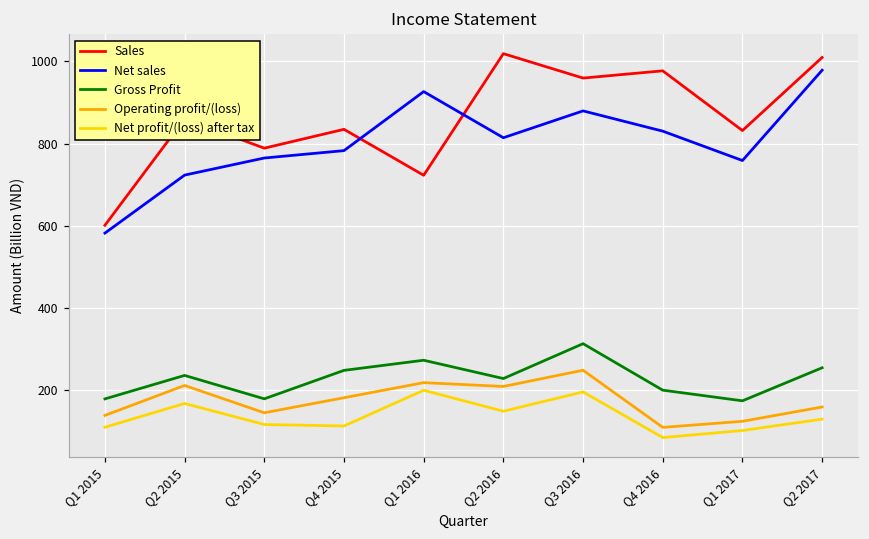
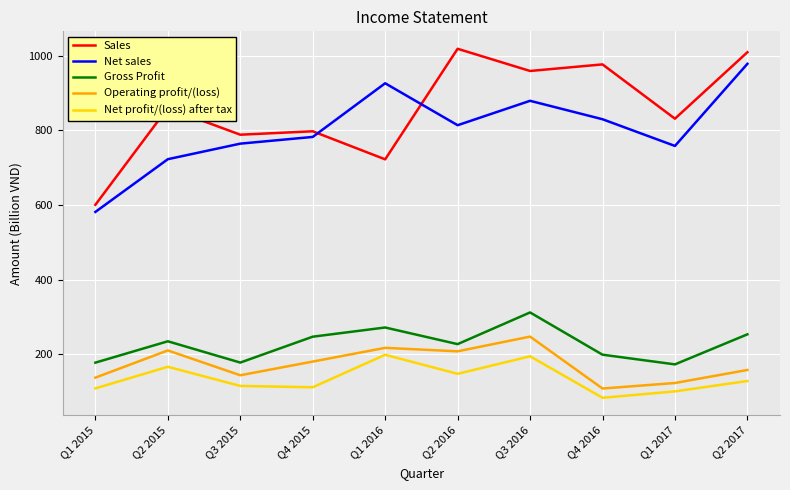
Sales, Q4 2015: 830 -> 800
